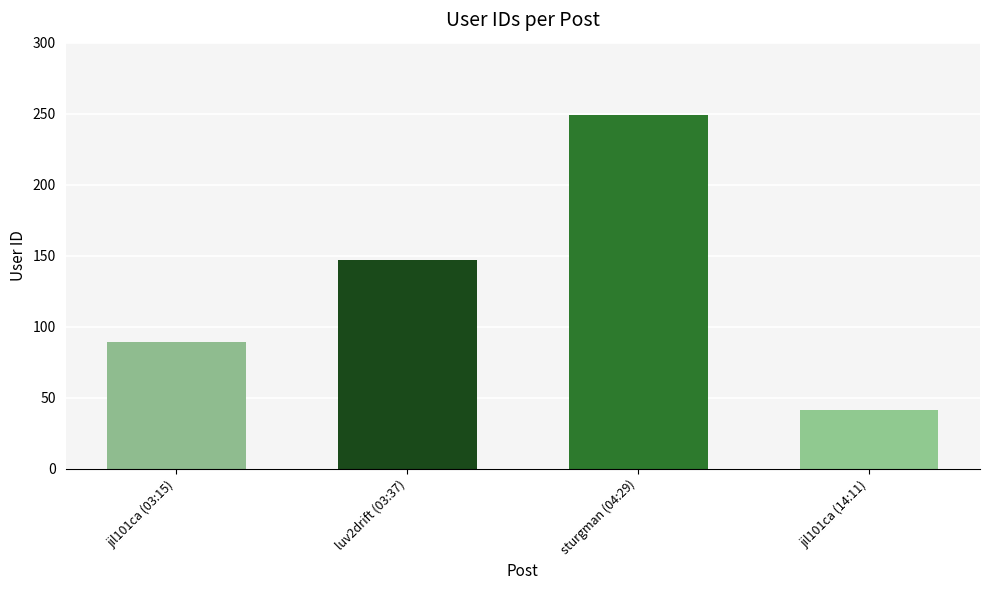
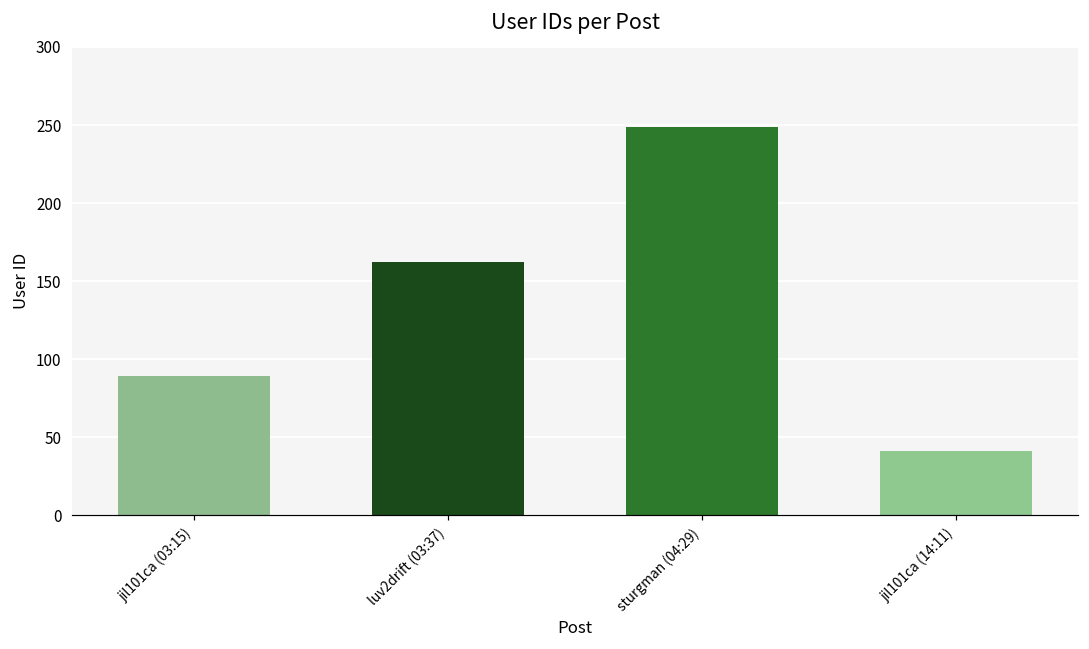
luv2drift (03:37): 147 -> 162
